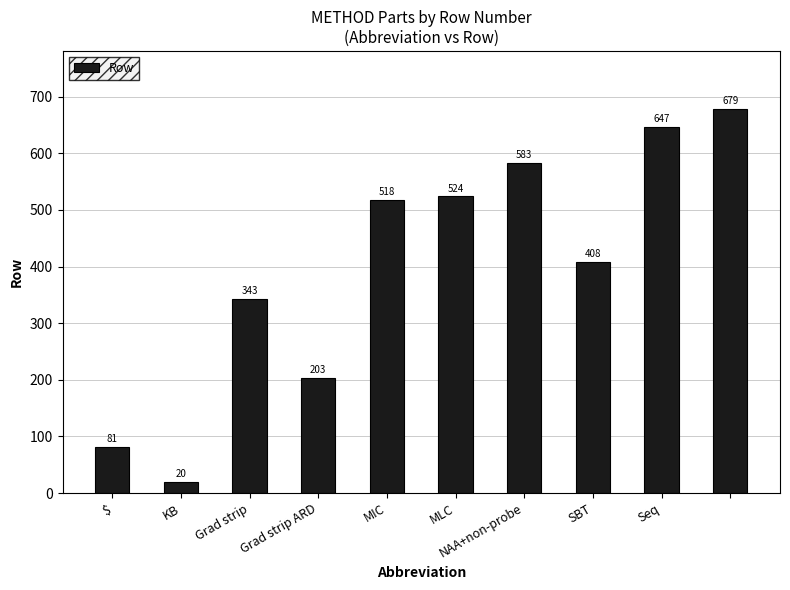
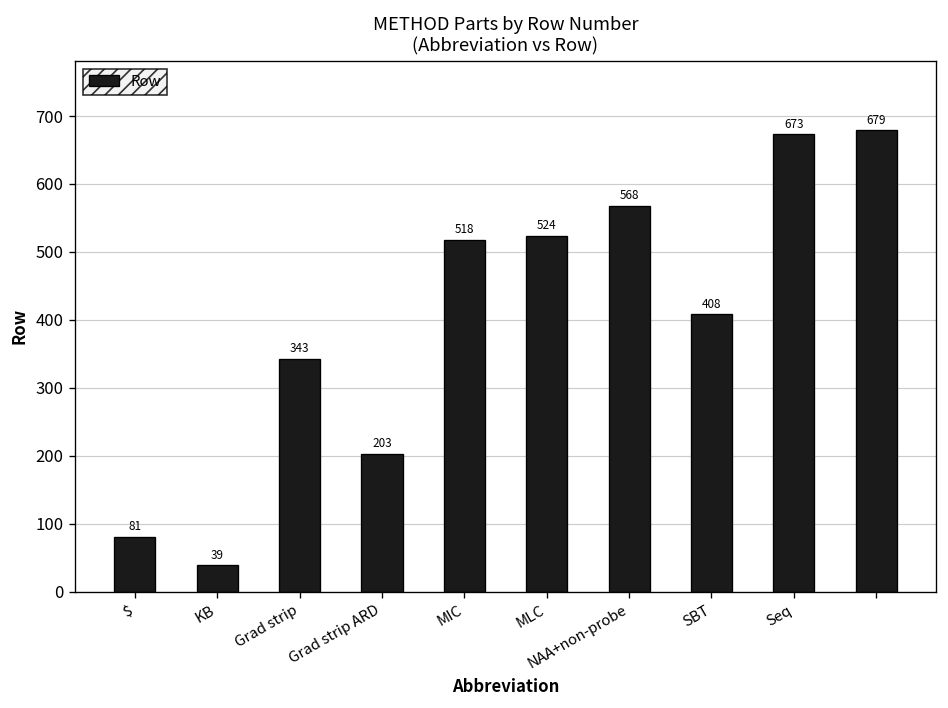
KB: 20 -> 39
NAA+non-probe: 583 -> 568
Seq: 647 -> 673
